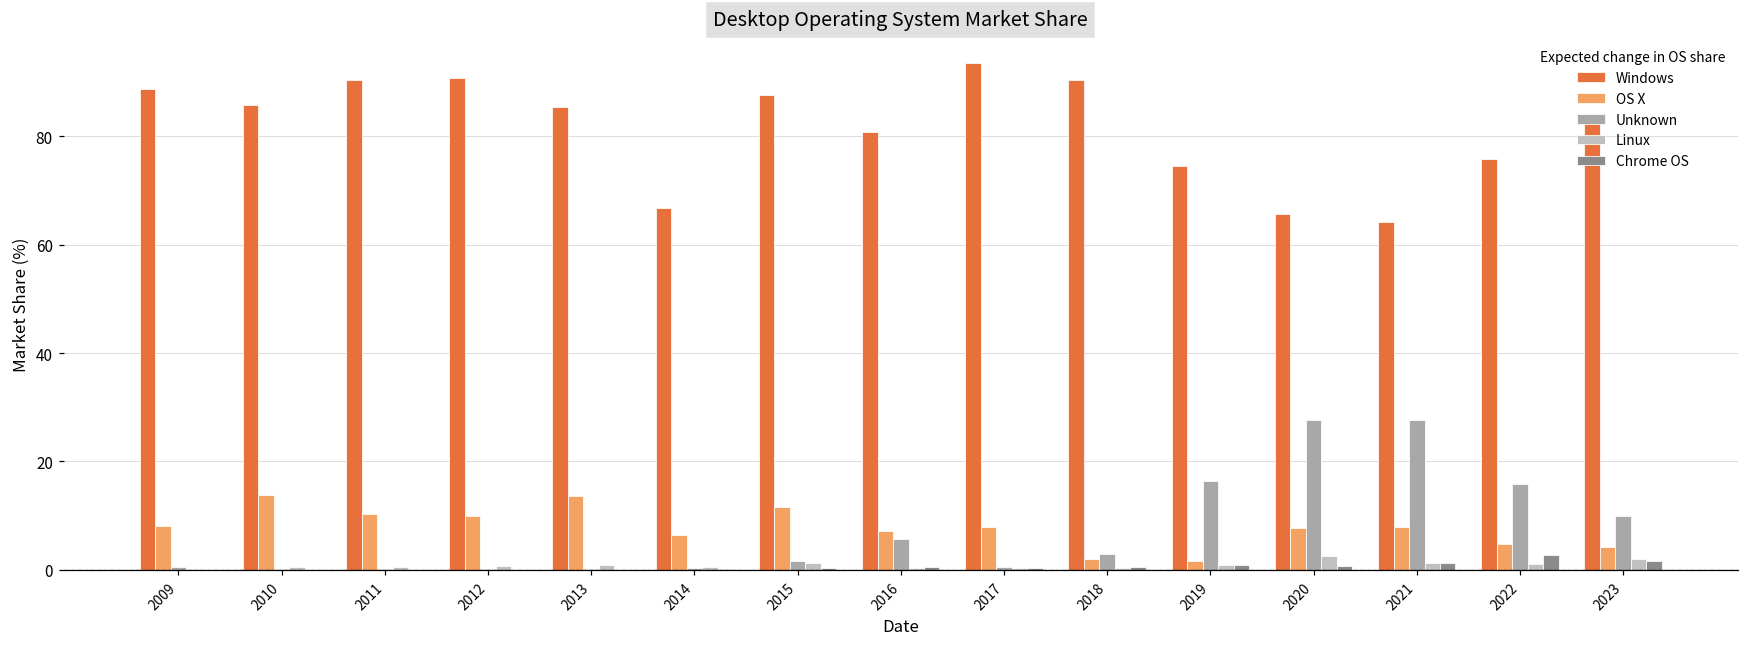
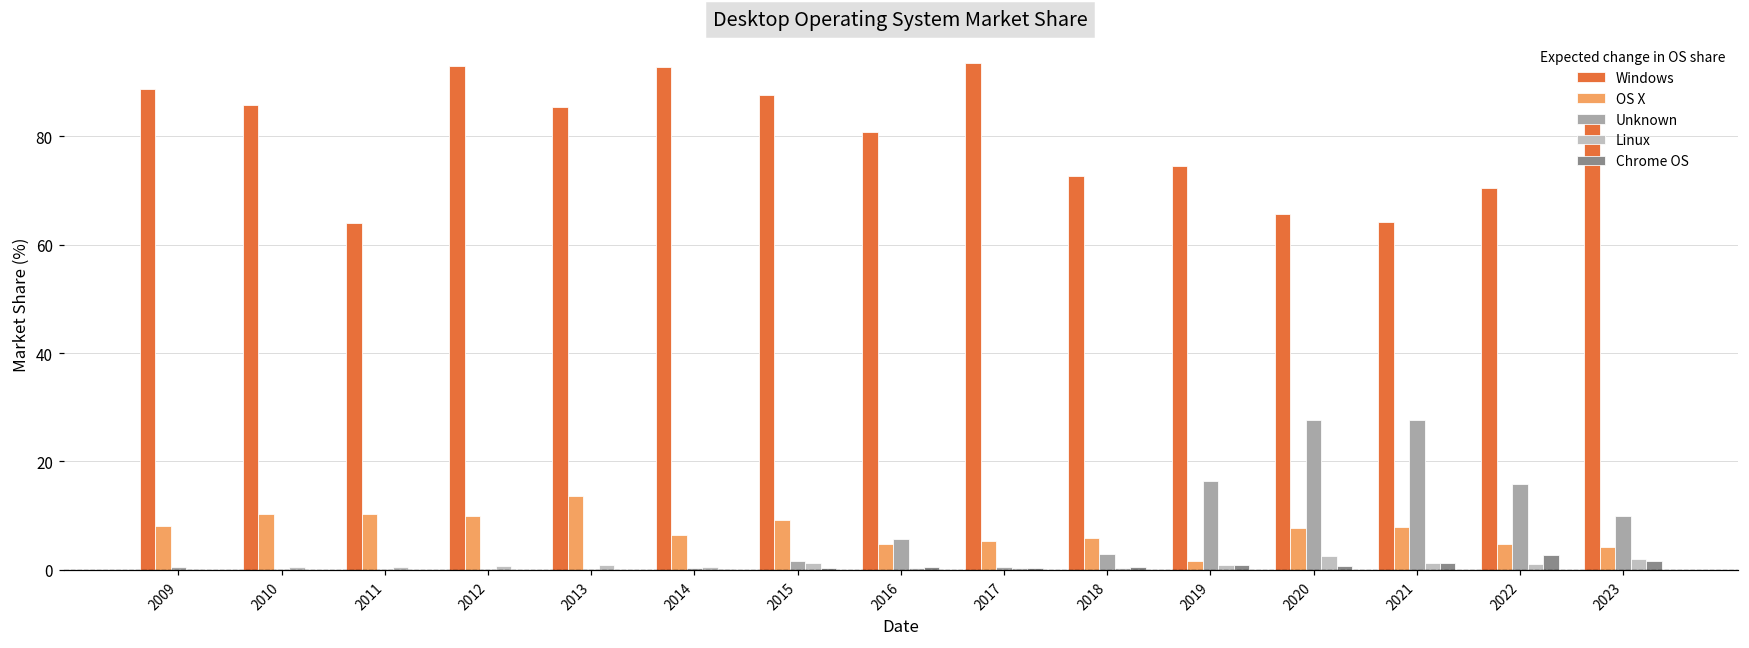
OS X, 2010: 14 -> 10
Windows, 2011: 90 -> 64
Windows, 2012: 91 -> 93
Windows, 2014: 67 -> 93
OS X, 2015: 12 -> 9
OS X, 2016: 7 -> 5
OS X, 2017: 8 -> 5
Windows, 2018: 90 -> 73
OS X, 2018: 2 -> 6
Windows, 2022: 76 -> 70
